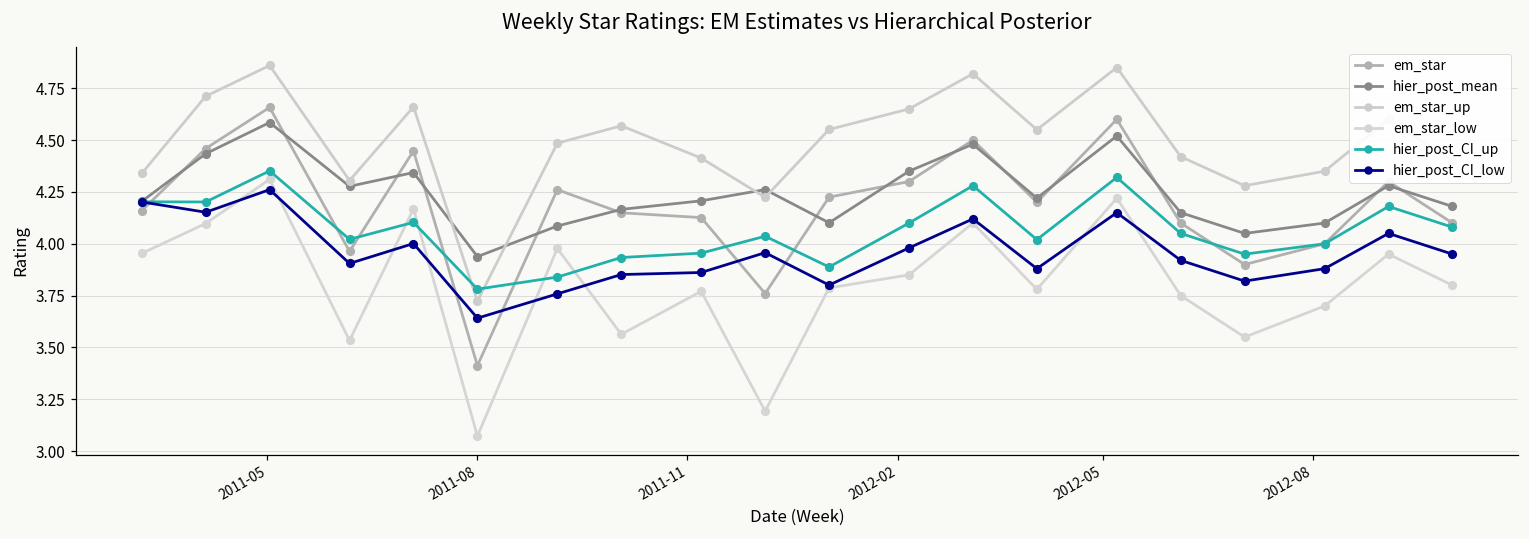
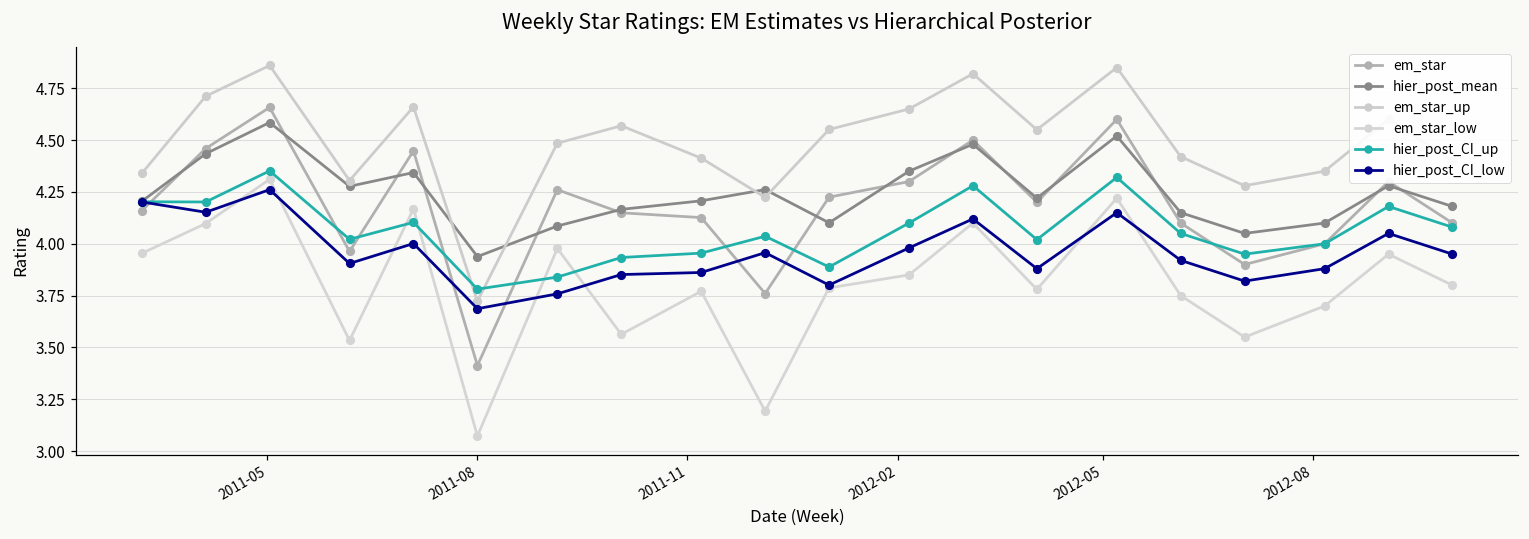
hier_post_CI_low, 2011-08: 3.64 -> 3.69
